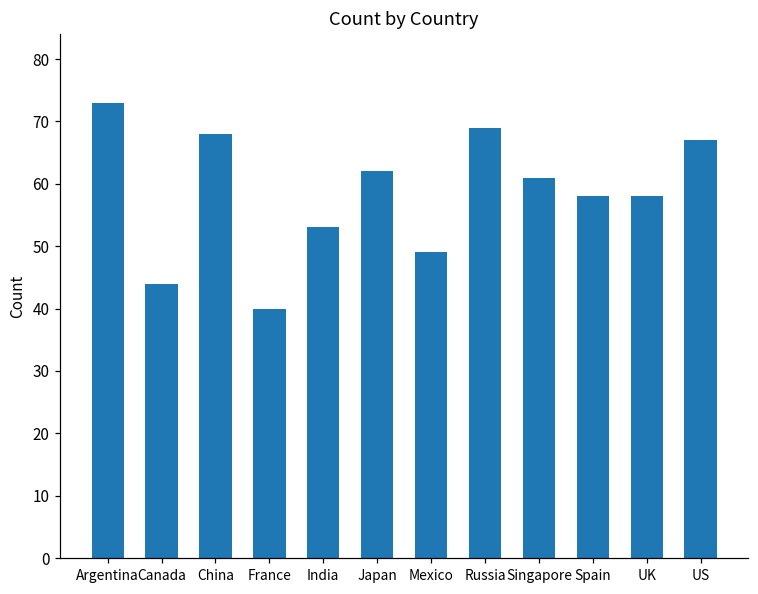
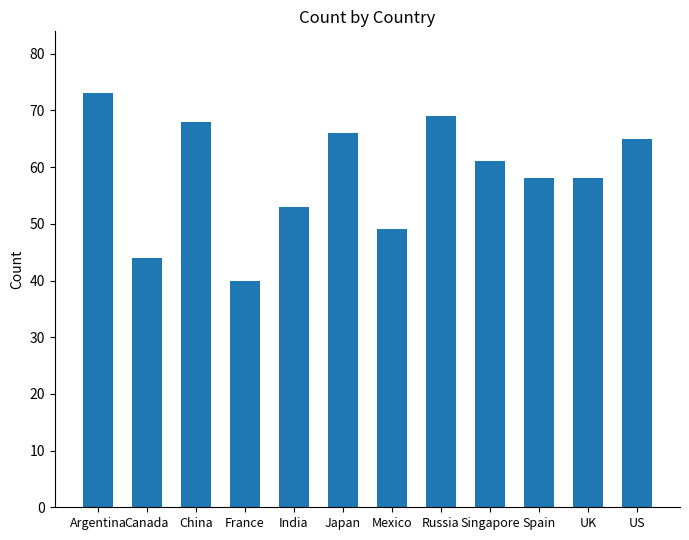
Japan: 62 -> 66
US: 67 -> 65
